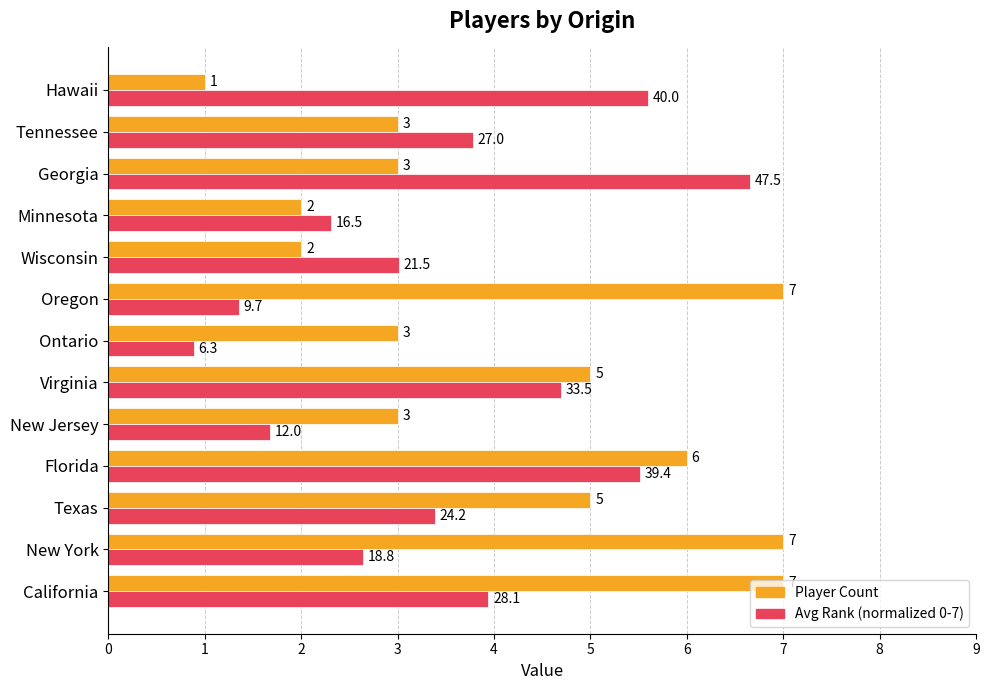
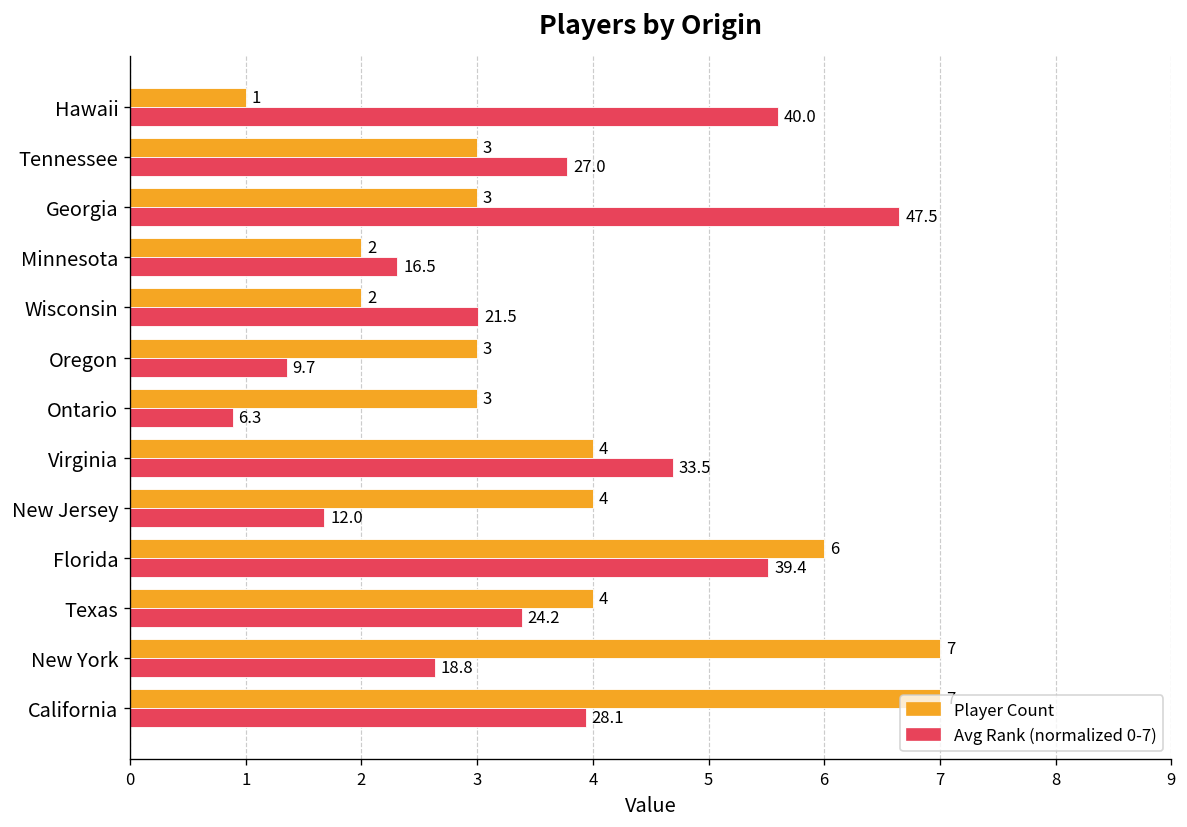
Player Count, Oregon: 7 -> 3
Player Count, Virginia: 5 -> 4
Player Count, New Jersey: 3 -> 4
Player Count, Texas: 5 -> 4
